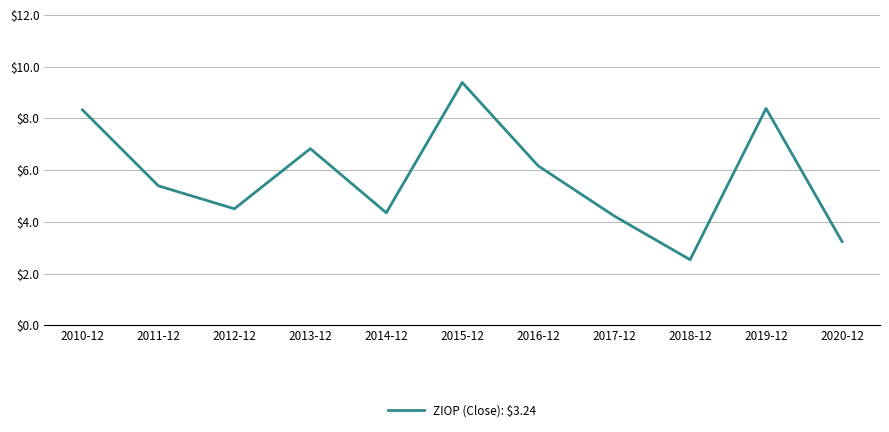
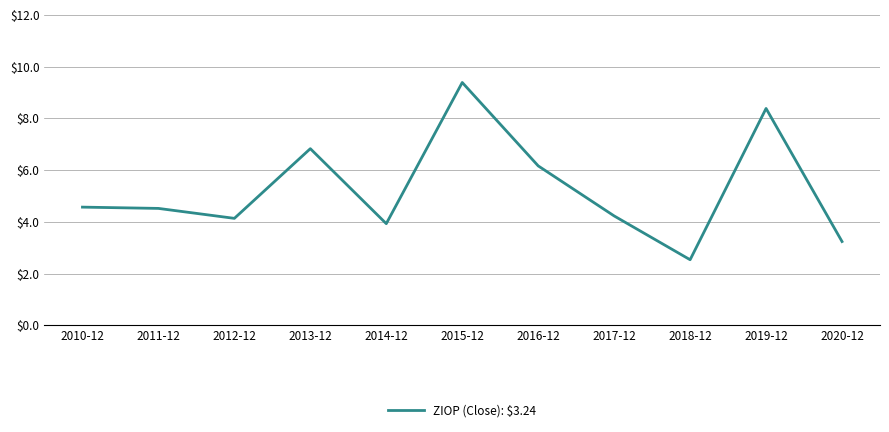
2010-12: $8.3 -> $4.6
2011-12: $5.4 -> $4.5
2012-12: $4.5 -> $4.1
2014-12: $4.4 -> $3.9
